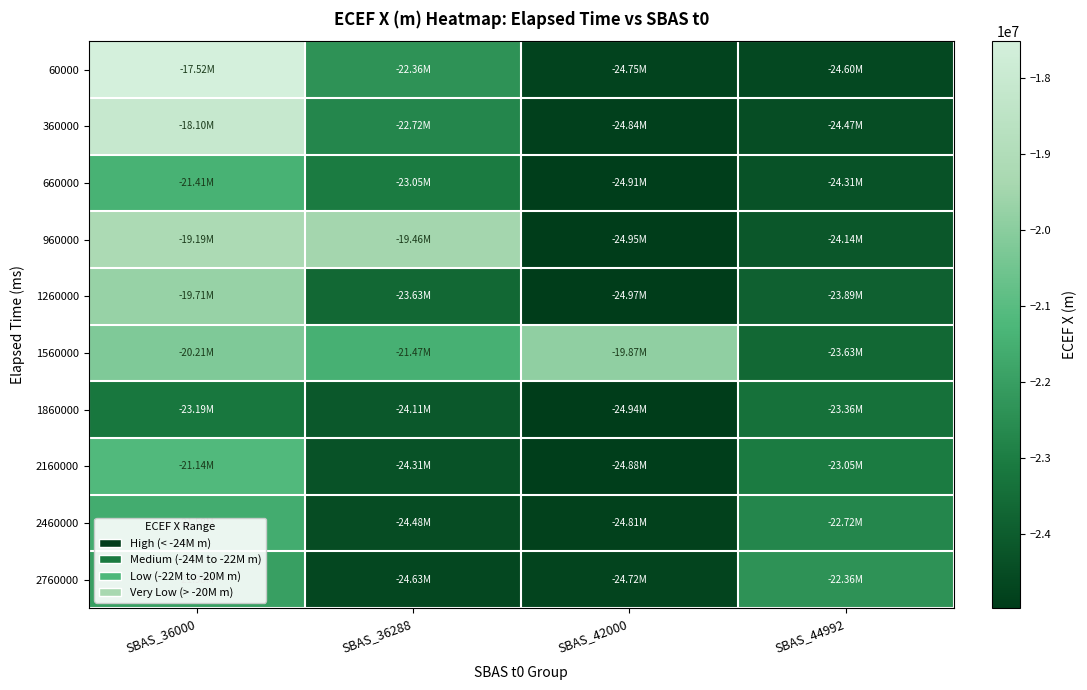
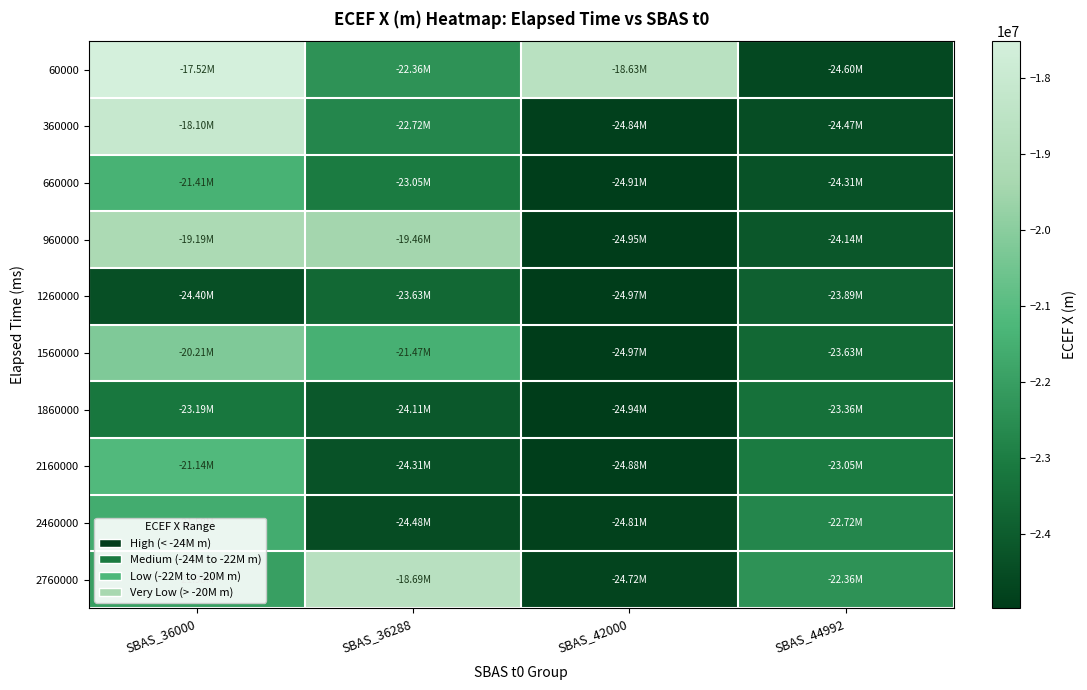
60000, SBAS_42000: -24.75M -> -18.63M
1260000, SBAS_36000: -19.71M -> -24.40M
1560000, SBAS_42000: -19.87M -> -24.97M
2760000, SBAS_36288: -24.63M -> -18.69M
